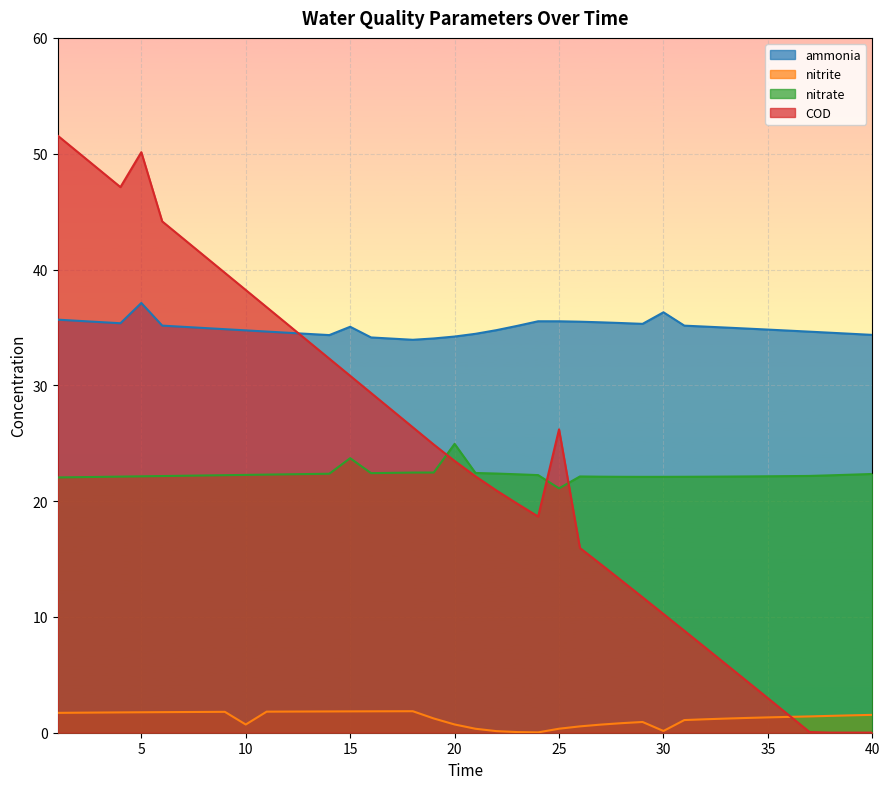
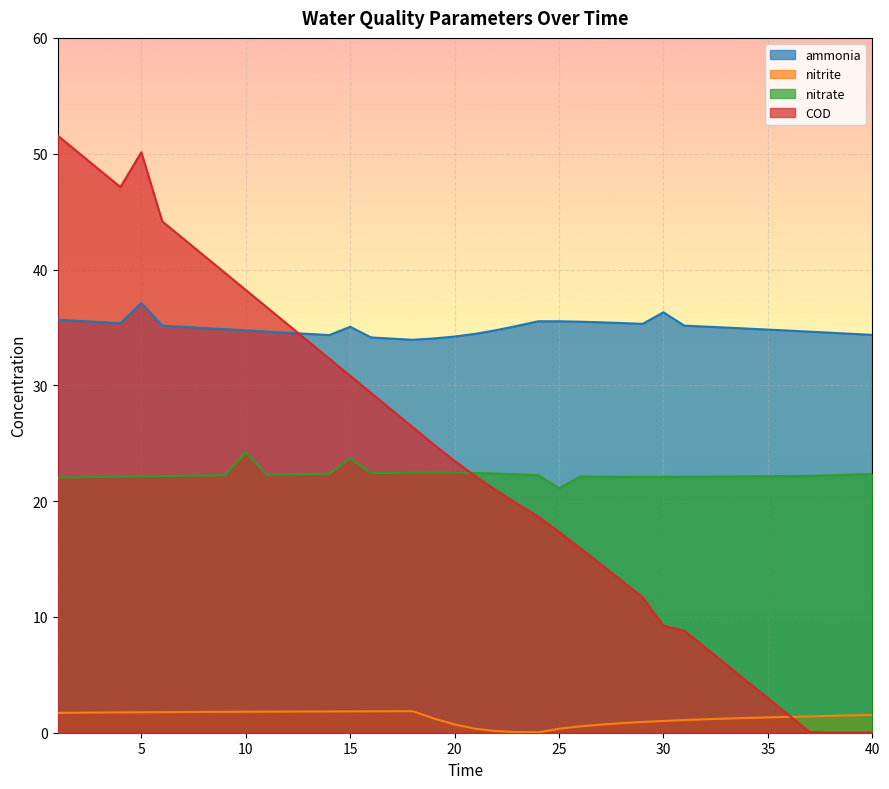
nitrite, 10: 0.7 -> 1.8
nitrate, 10: 22.3 -> 24.2
nitrate, 20: 24.9 -> 22.5
COD, 25: 26.2 -> 17.3
nitrite, 30: 0.2 -> 1.0
COD, 30: 10.3 -> 9.2
